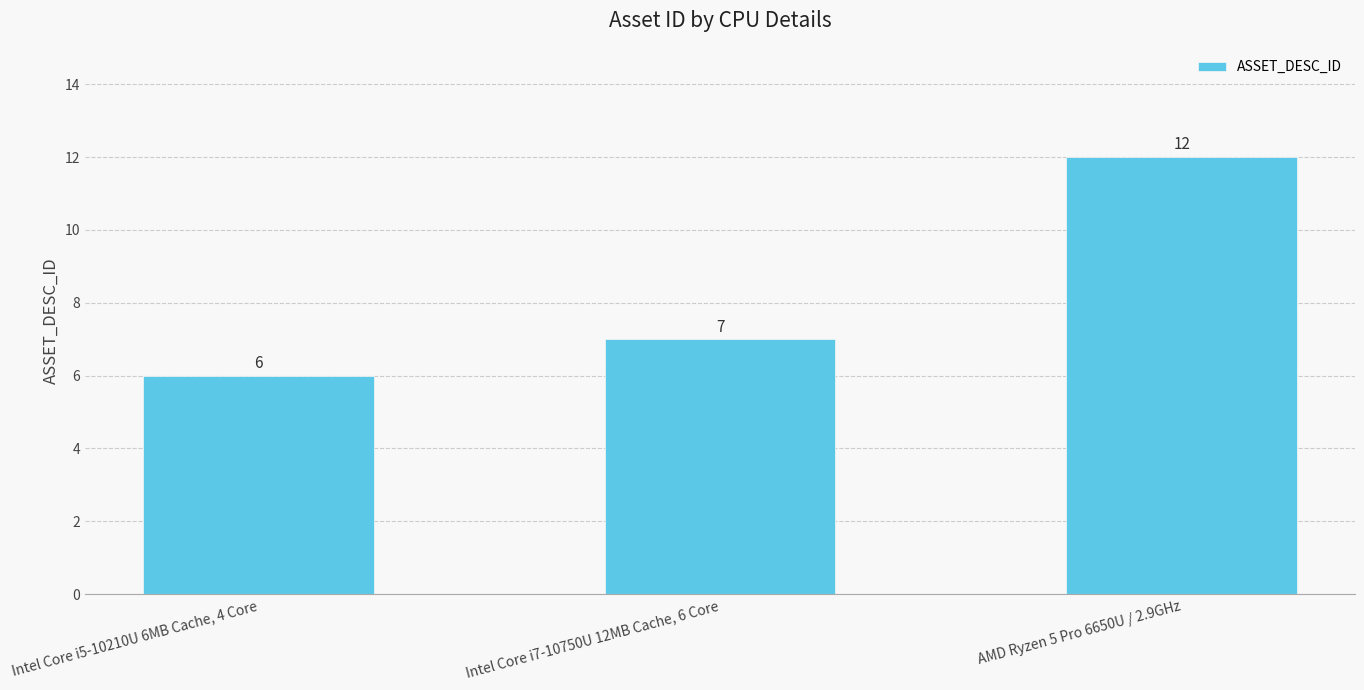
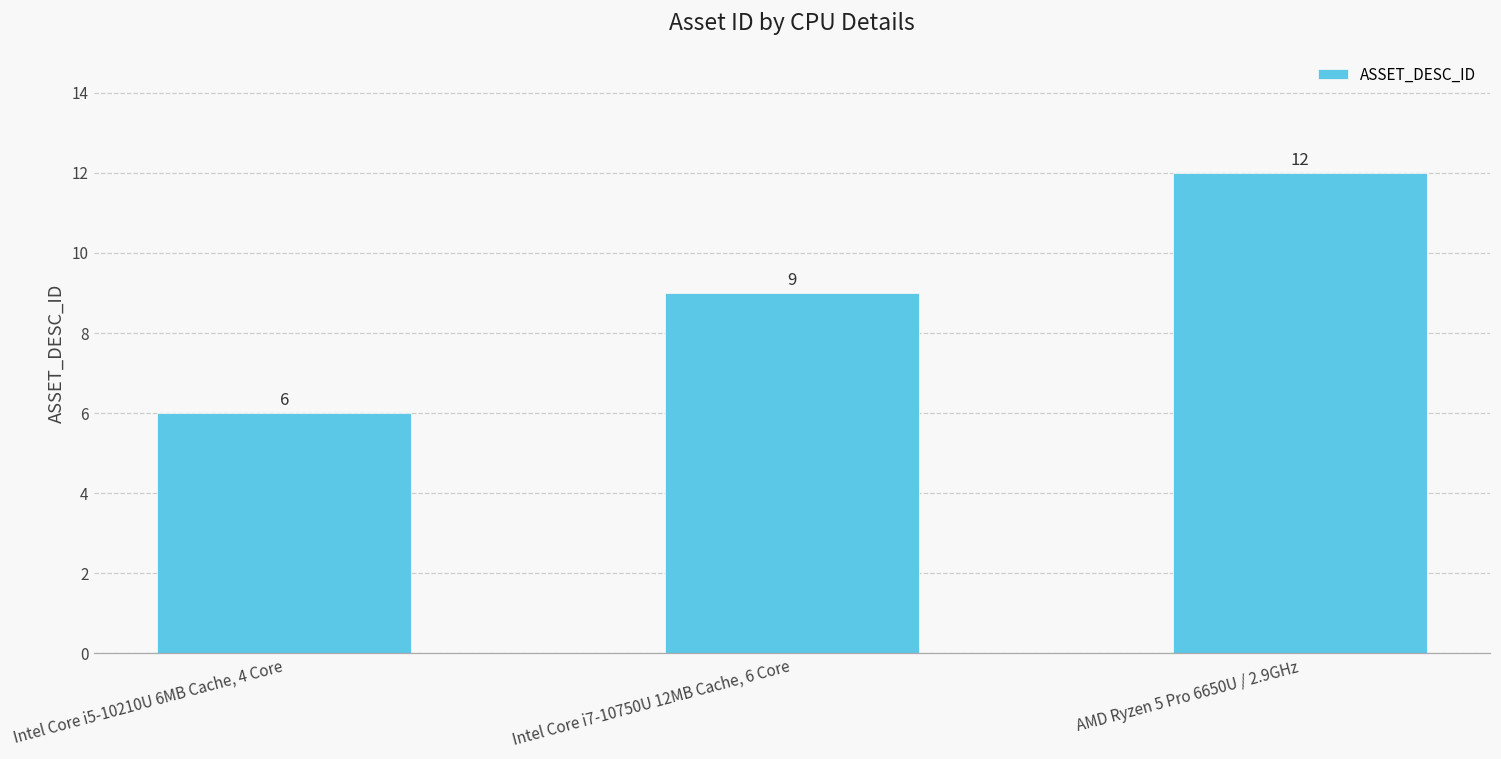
Intel Core i7-10750U 12MB Cache, 6 Core: 7 -> 9
